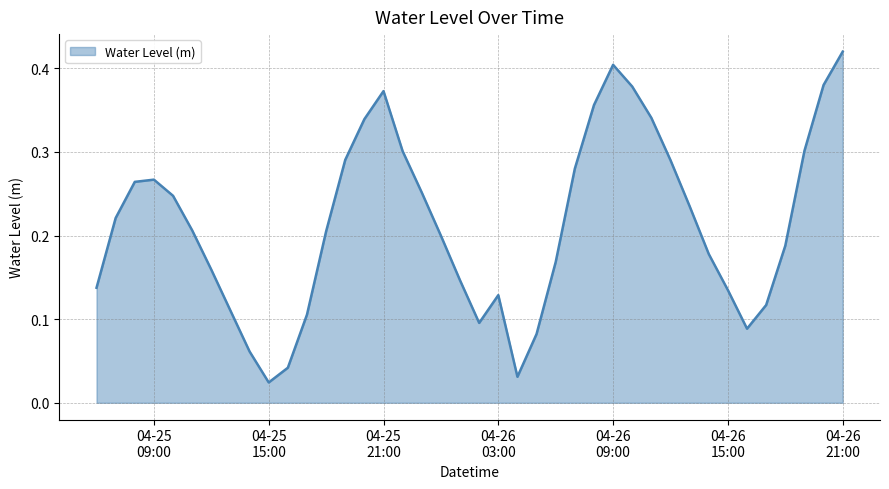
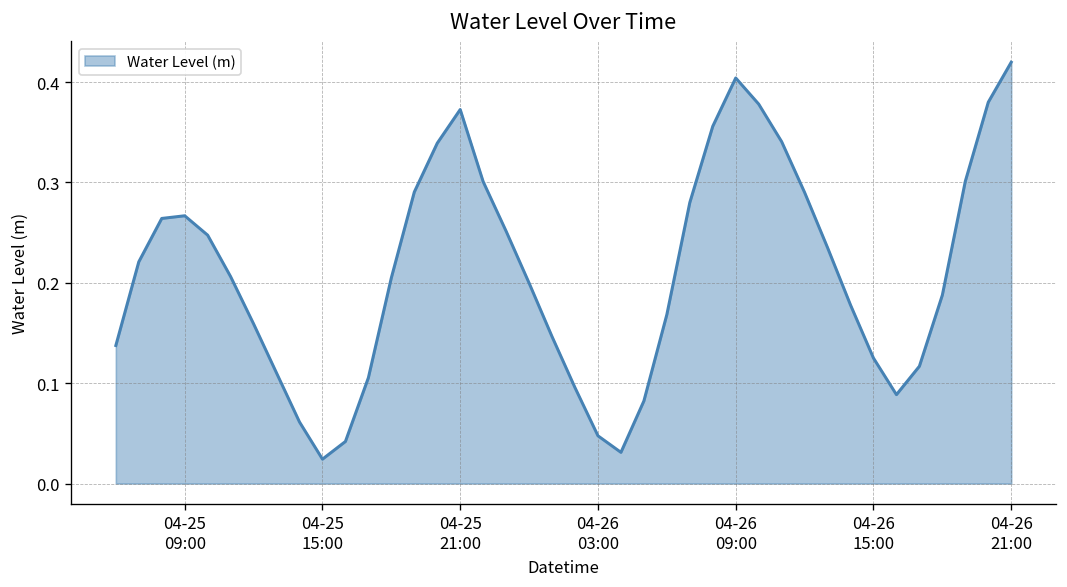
04-26 03:00: 0.13 -> 0.05
04-26 15:00: 0.13 -> 0.12
